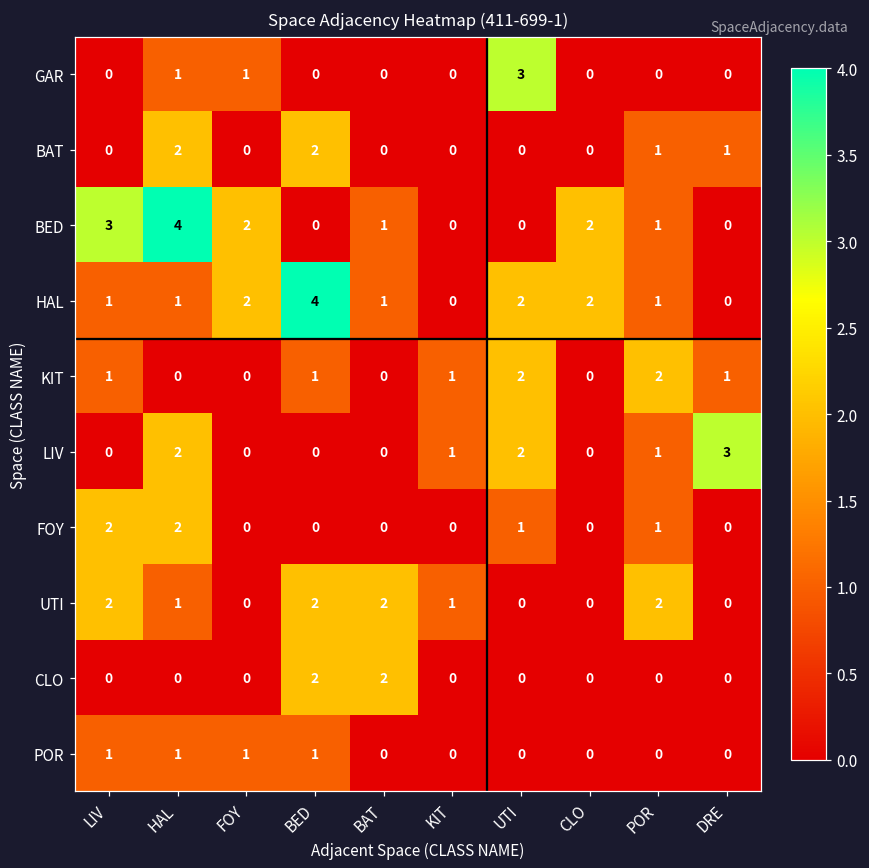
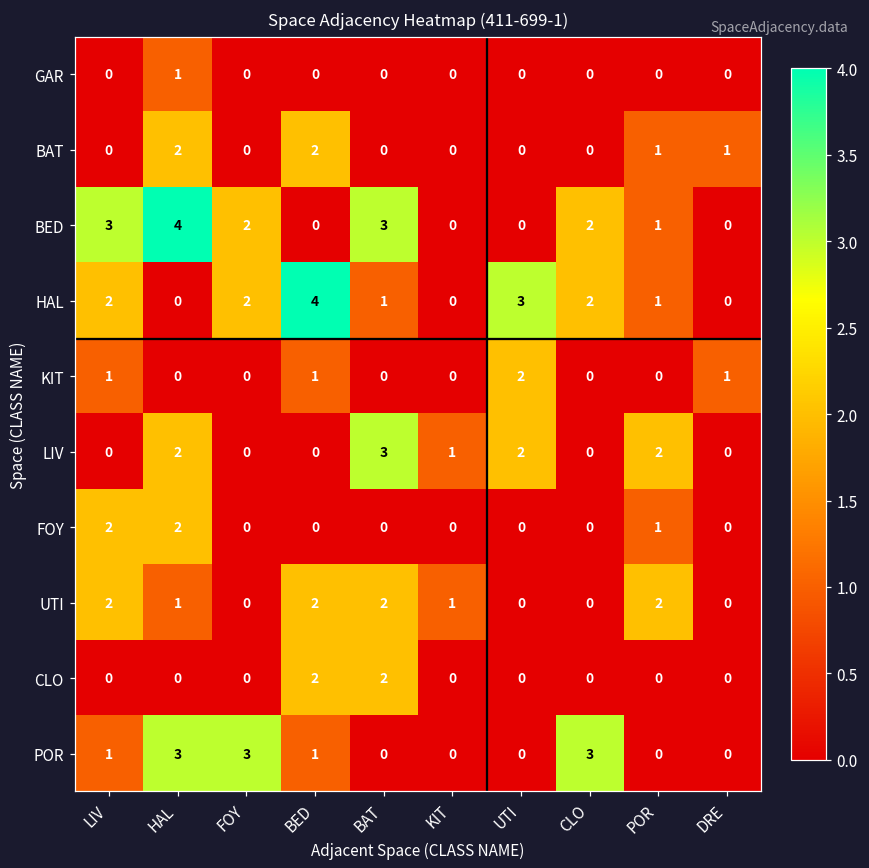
GAR, FOY: 1 -> 0
GAR, UTI: 3 -> 0
BED, BAT: 1 -> 3
HAL, LIV: 1 -> 2
HAL, HAL: 1 -> 0
HAL, UTI: 2 -> 3
KIT, KIT: 1 -> 0
KIT, POR: 2 -> 0
LIV, BAT: 0 -> 3
LIV, POR: 1 -> 2
LIV, DRE: 3 -> 0
FOY, UTI: 1 -> 0
POR, HAL: 1 -> 3
POR, FOY: 1 -> 3
POR, CLO: 0 -> 3
